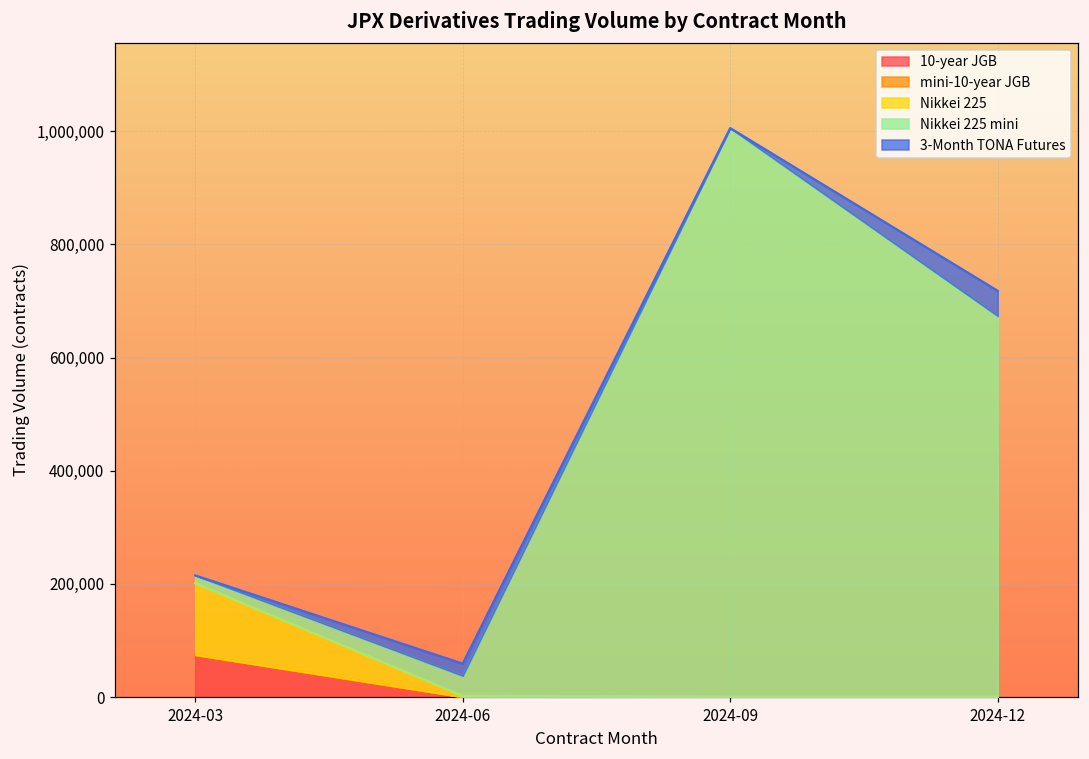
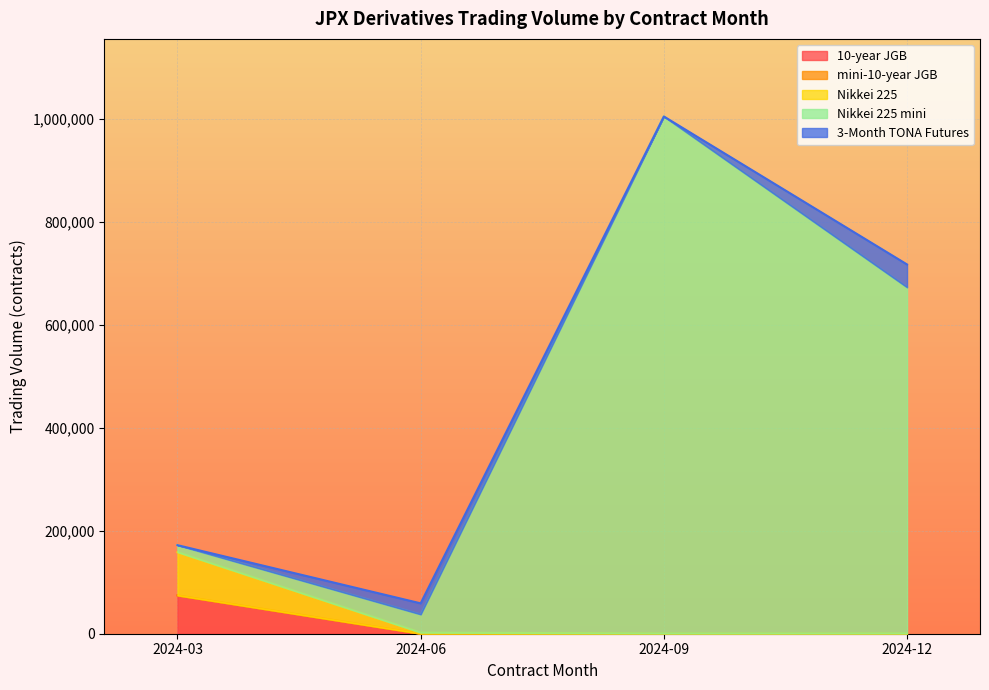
Nikkei 225, 2024-03: 130,000 -> 80,000
